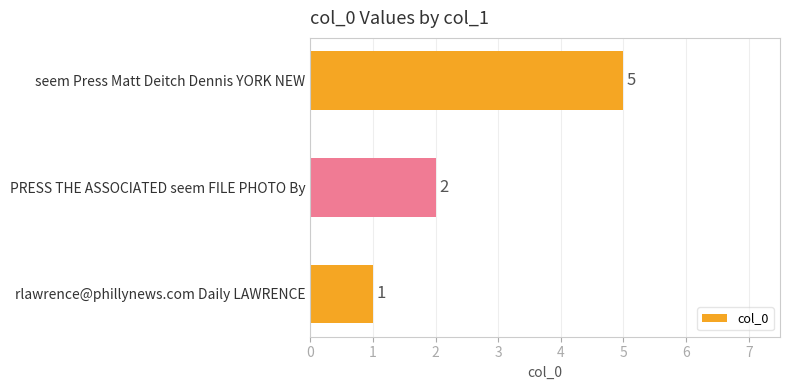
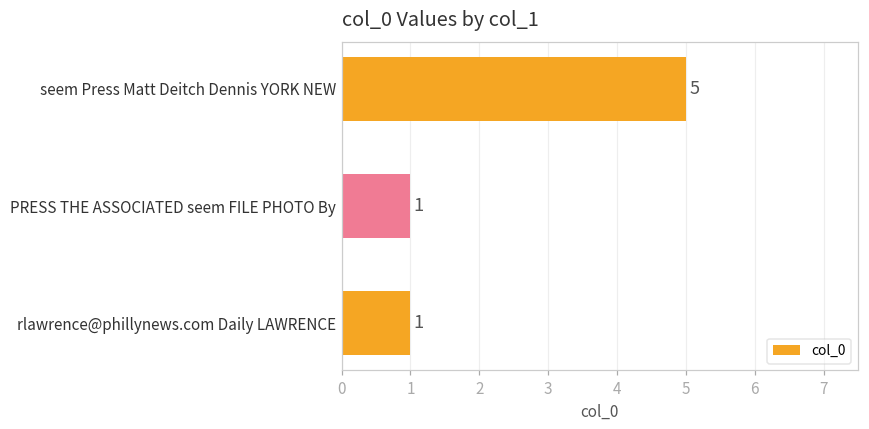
PRESS THE ASSOCIATED seem FILE PHOTO By: 2 -> 1
